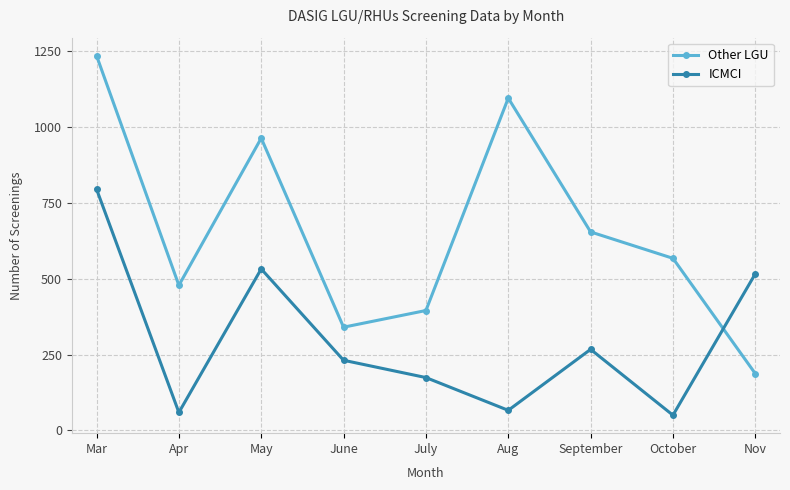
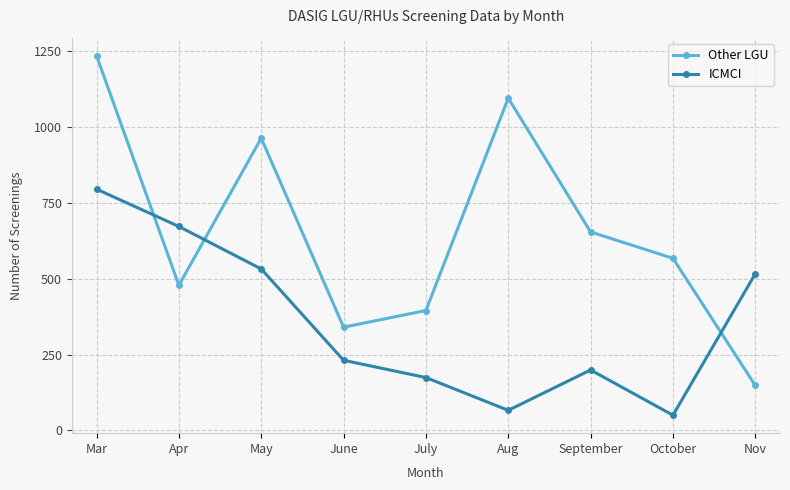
ICMCI, Apr: 60 -> 670
ICMCI, September: 270 -> 200
Other LGU, Nov: 190 -> 150
